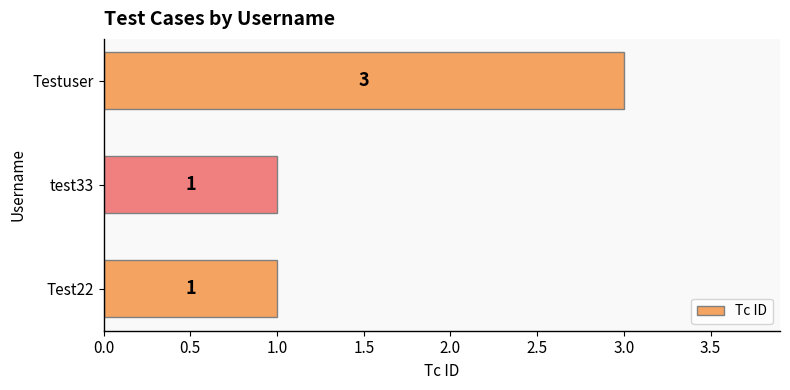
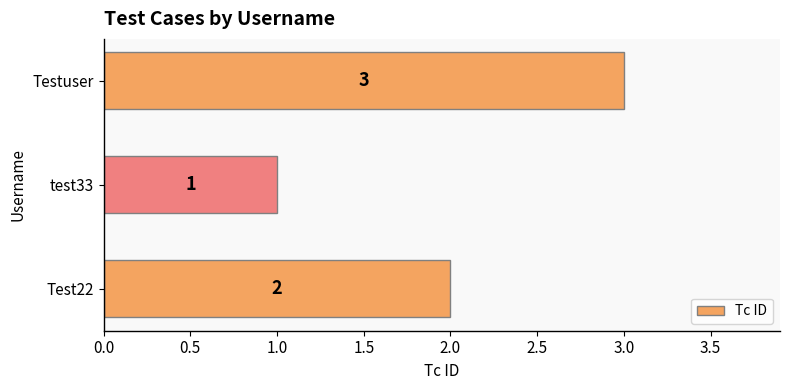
Test22: 1 -> 2
